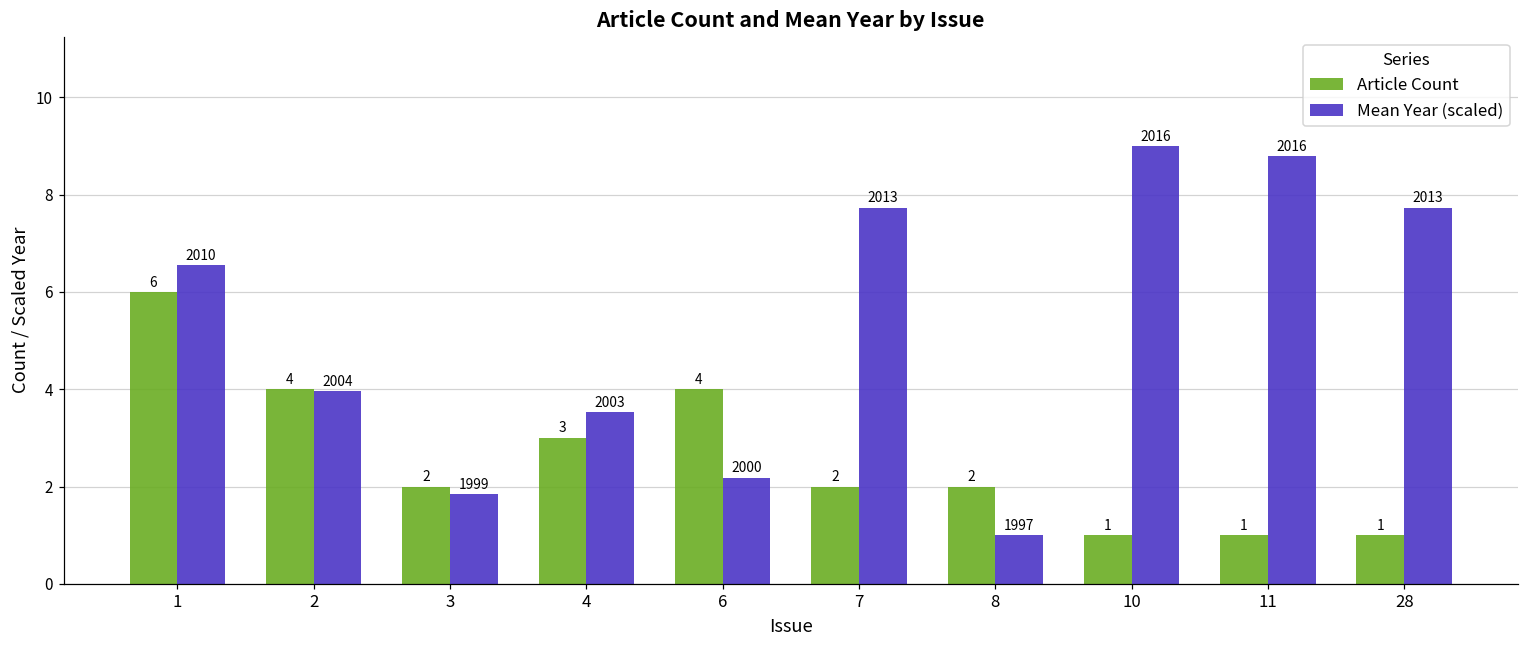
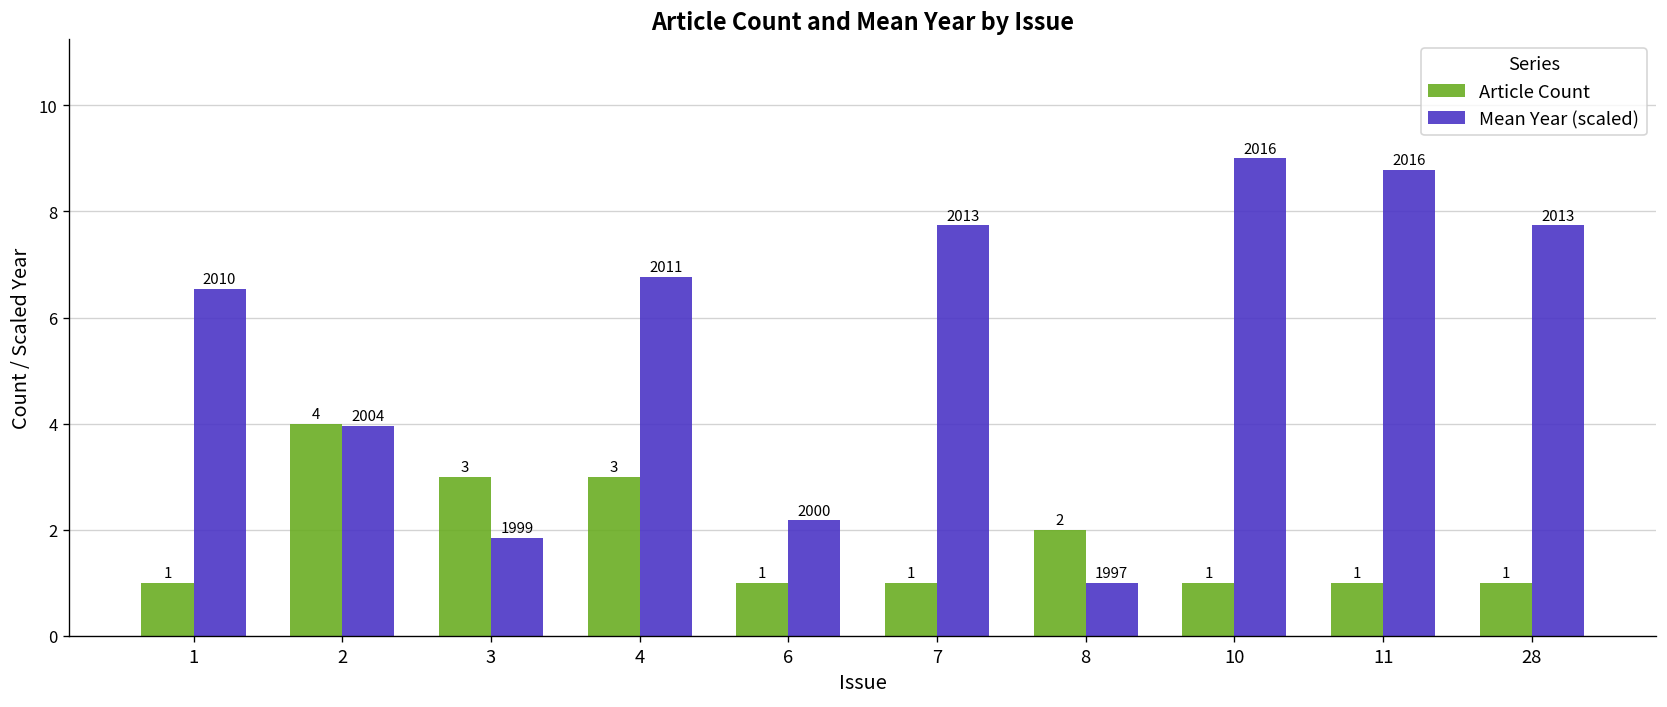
Article Count, 1: 6 -> 1
Article Count, 3: 2 -> 3
Mean Year (scaled), 4: 2003 -> 2011
Article Count, 6: 4 -> 1
Article Count, 7: 2 -> 1
